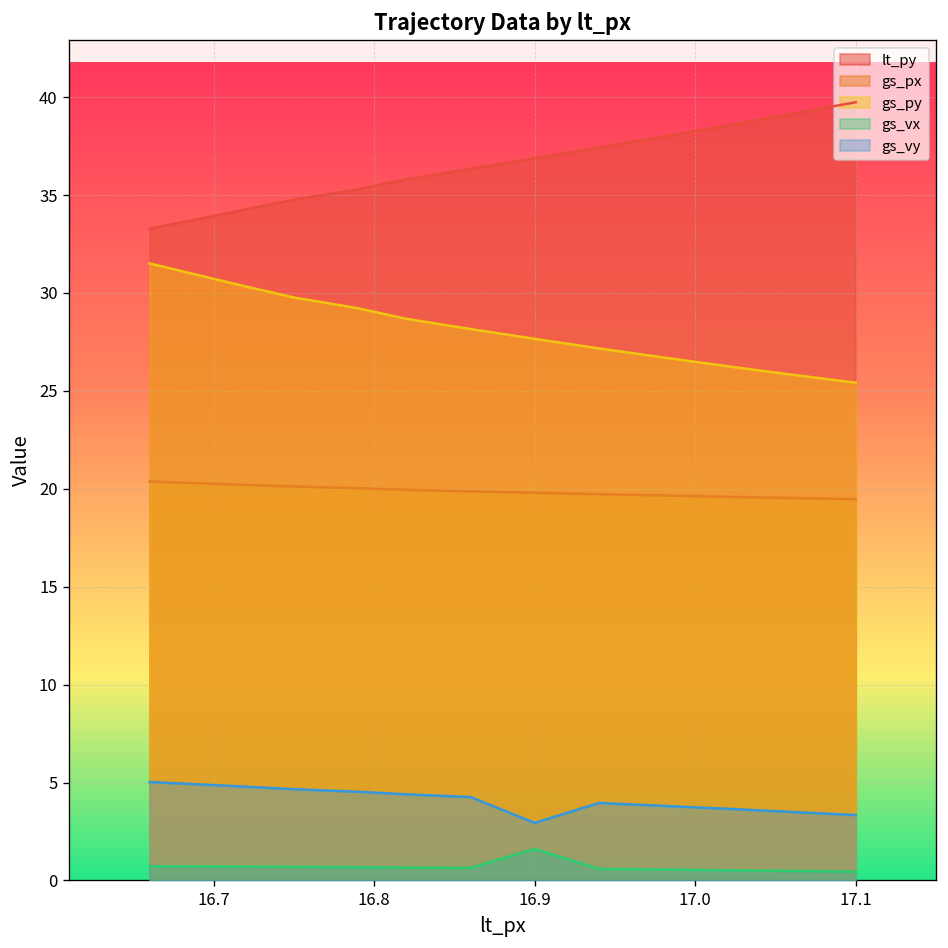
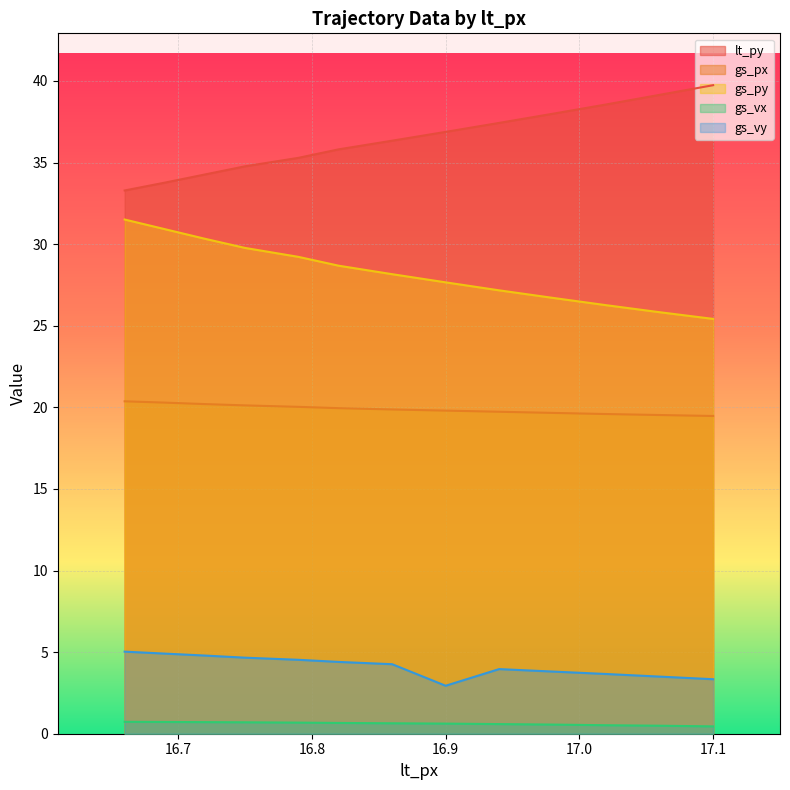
gs_vx, 16.9: 1.6 -> 0.6
